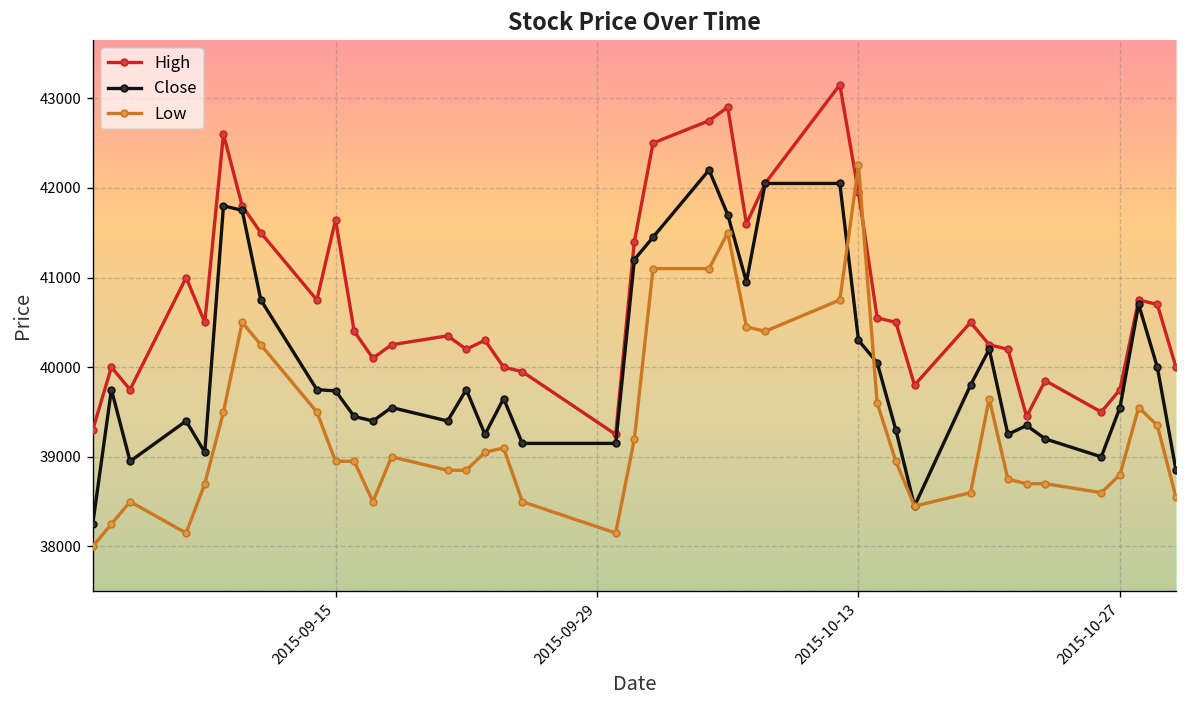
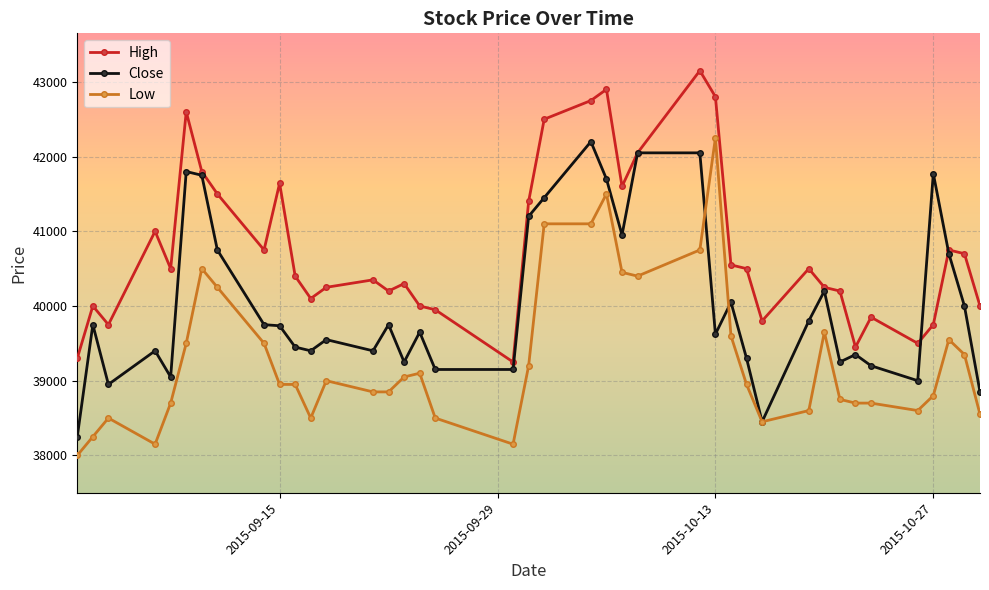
High, 2015-10-13: 42000 -> 42800
Close, 2015-10-13: 40300 -> 39600
Close, 2015-10-27: 39600 -> 41800
